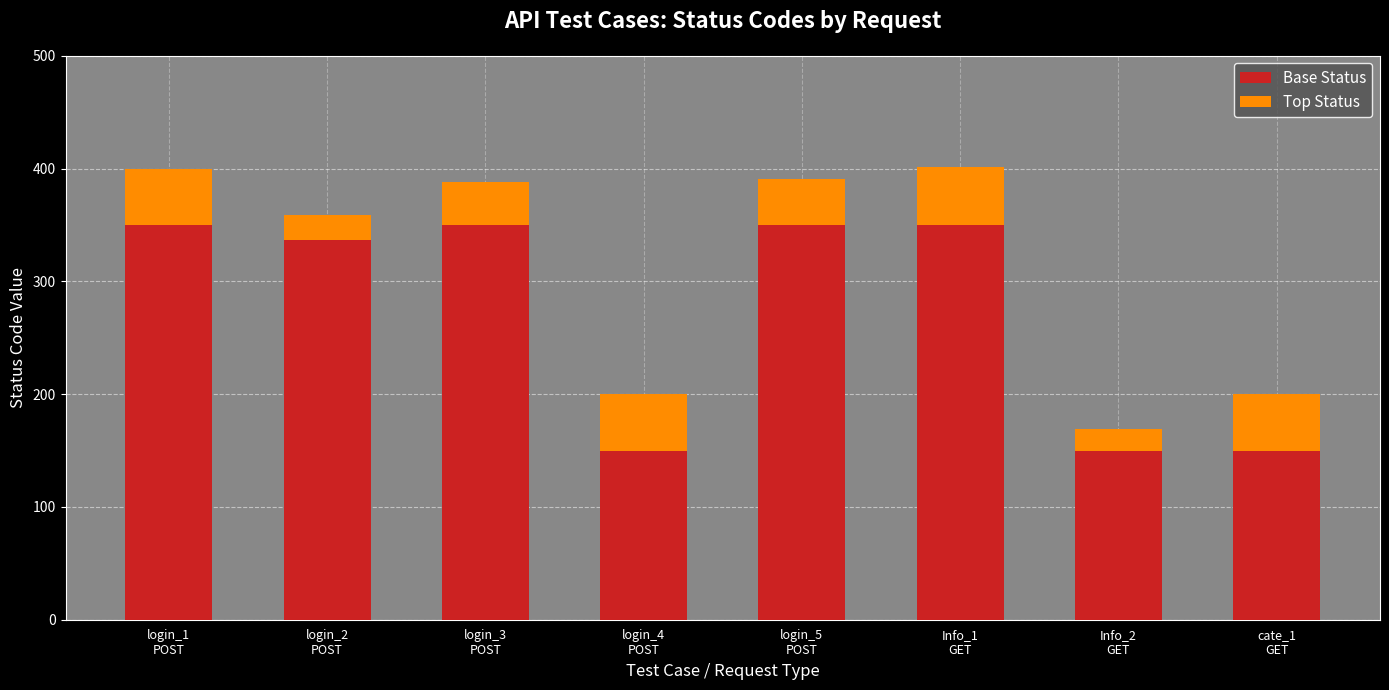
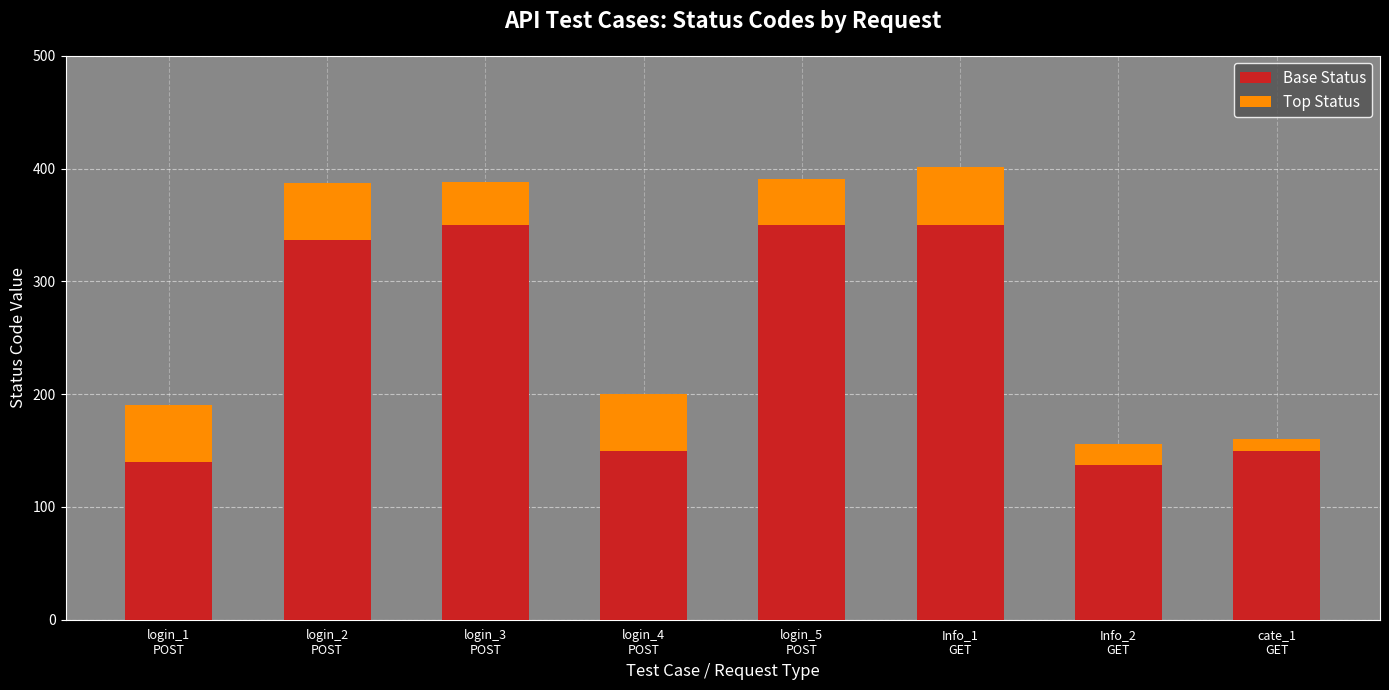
Base Status, login_1 POST: 350 -> 140
Top Status, login_2 POST: 22 -> 50
Base Status, Info_2 GET: 150 -> 137
Top Status, cate_1 GET: 50 -> 10
